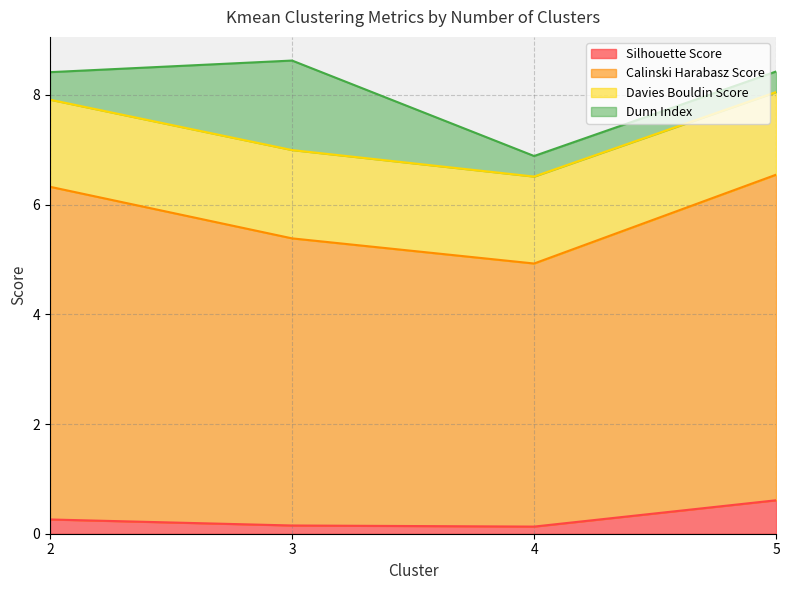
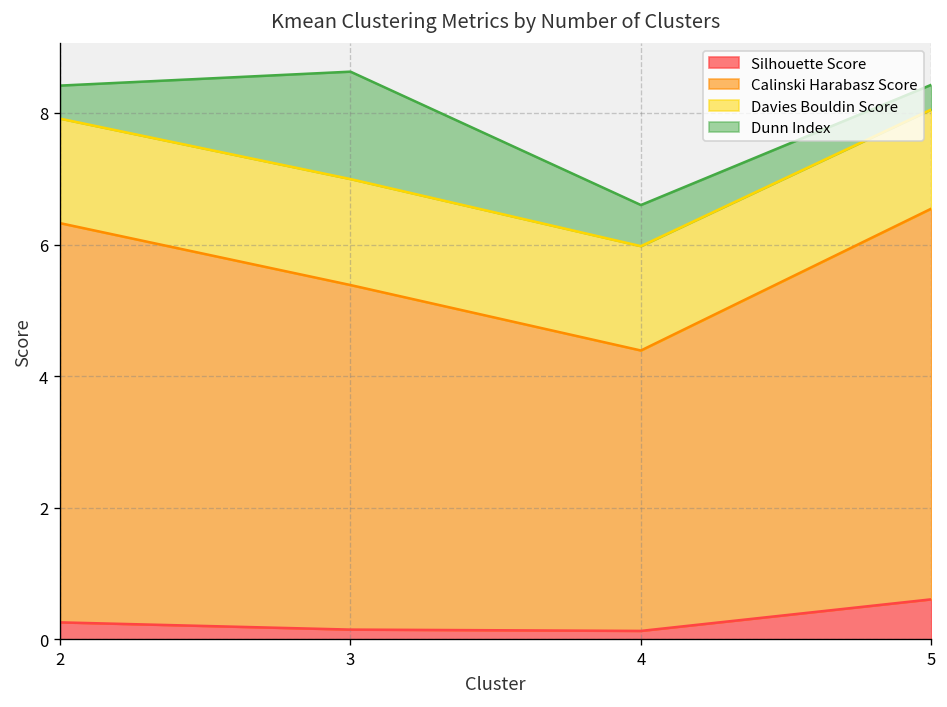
Calinski Harabasz Score, 4: 4.8 -> 4.3
Dunn Index, 4: 0.4 -> 0.6
